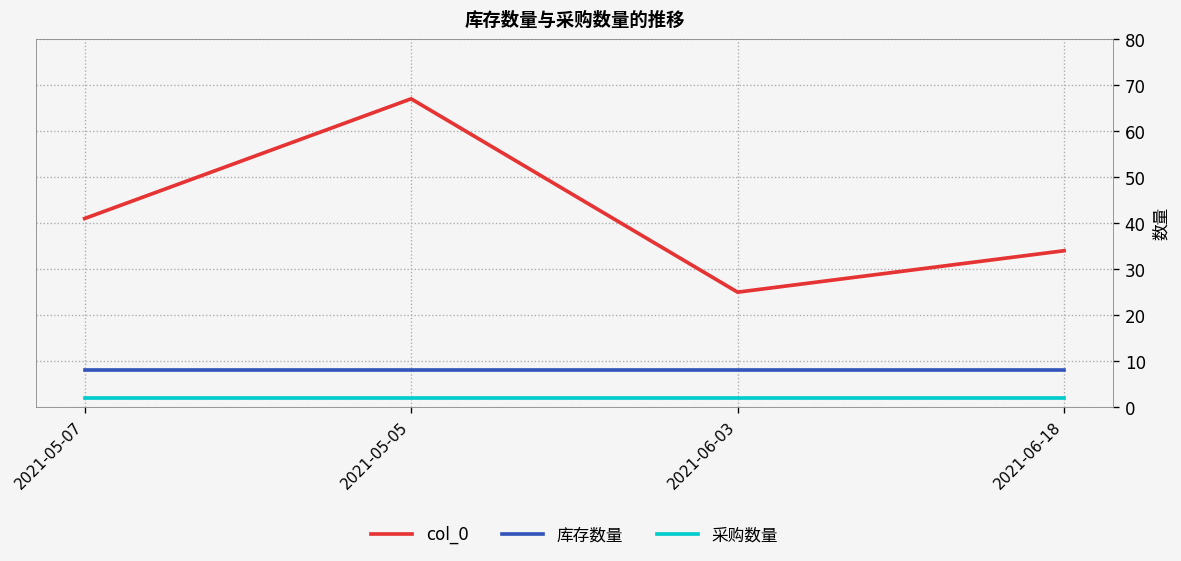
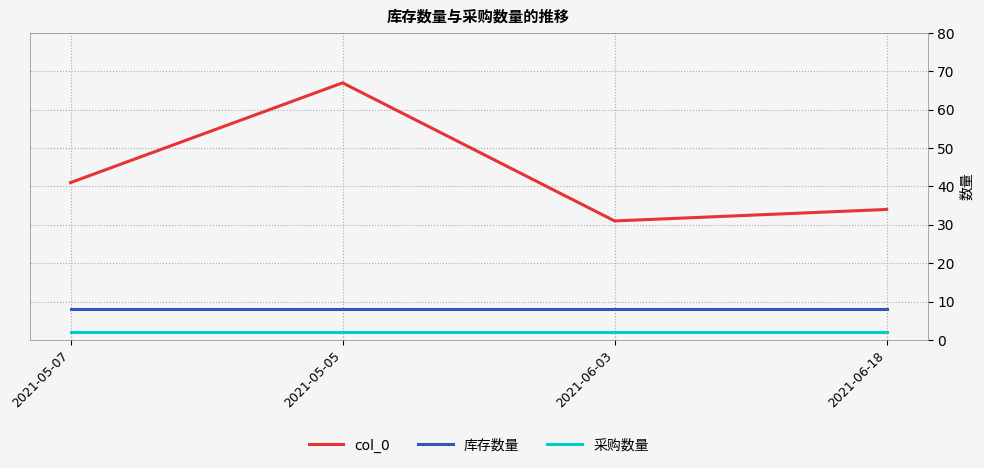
col_0, 2021-06-03: 25 -> 31
